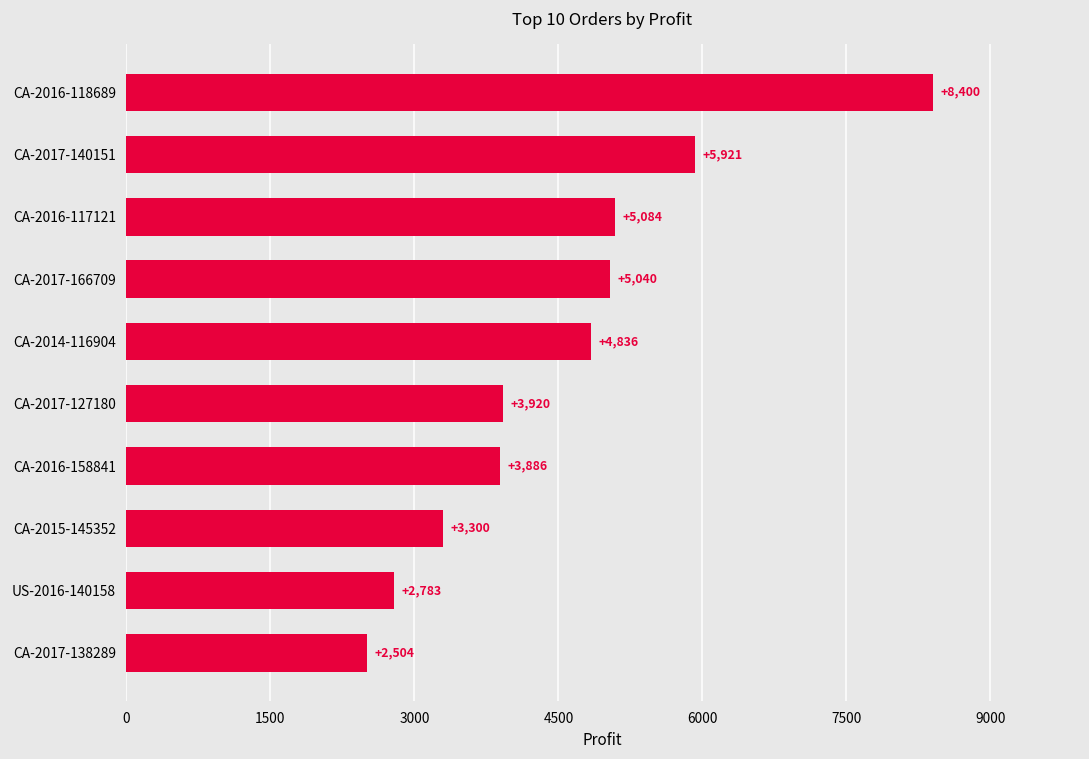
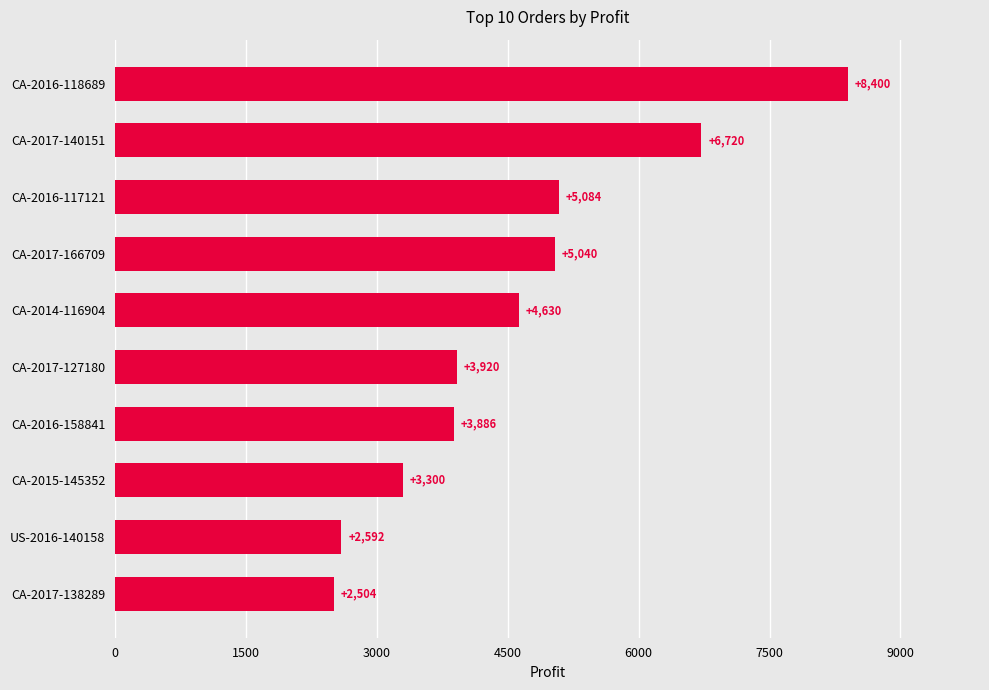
CA-2017-140151: +5,921 -> +6,720
CA-2014-116904: +4,836 -> +4,630
US-2016-140158: +2,783 -> +2,592
